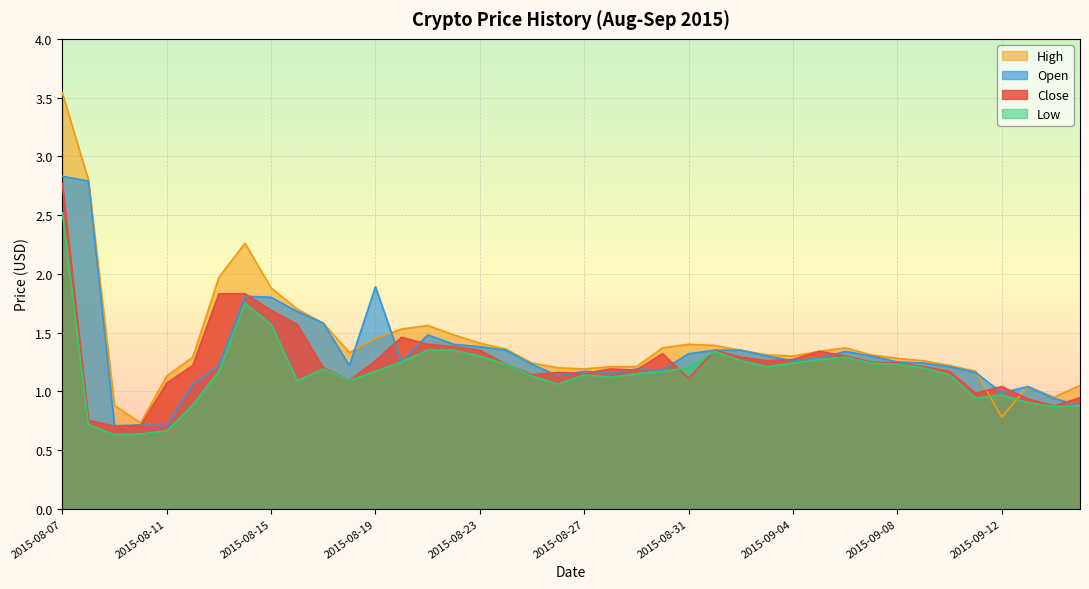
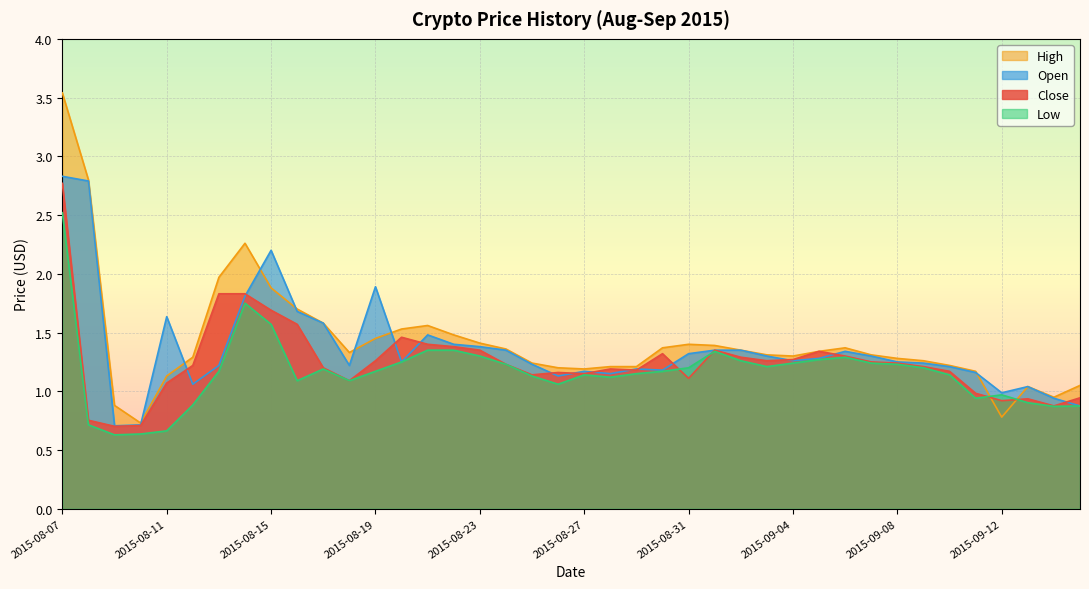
Open, 2015-08-11: 0.71 -> 1.64
Open, 2015-08-15: 1.8 -> 2.2
Close, 2015-09-12: 1.04 -> 0.92
